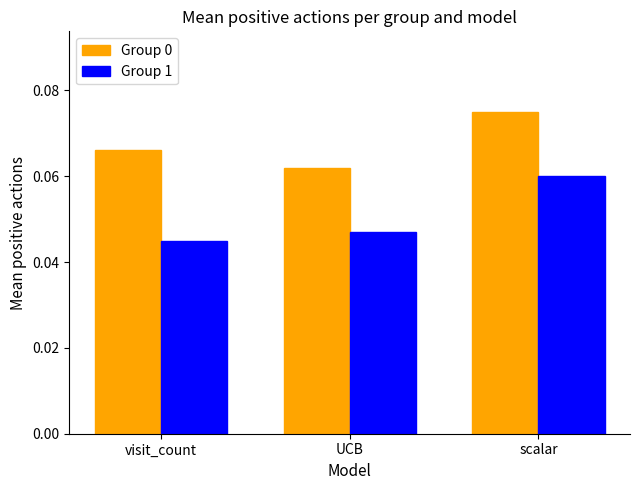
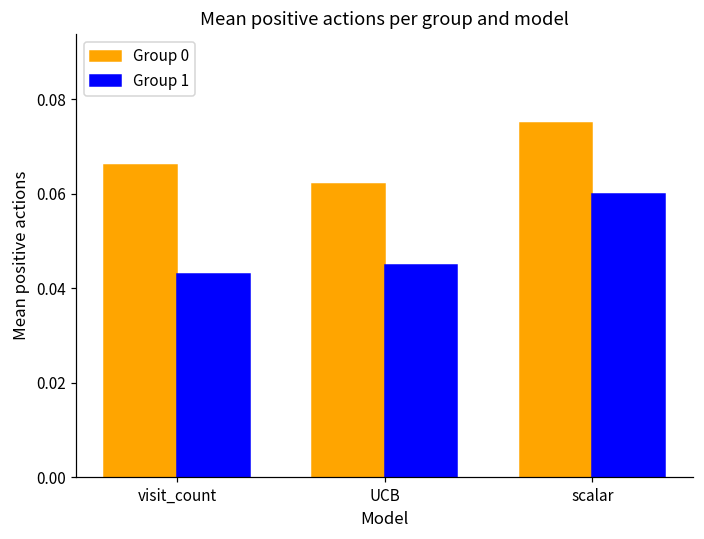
Group 1, visit_count: 0.045 -> 0.043
Group 1, UCB: 0.047 -> 0.045
